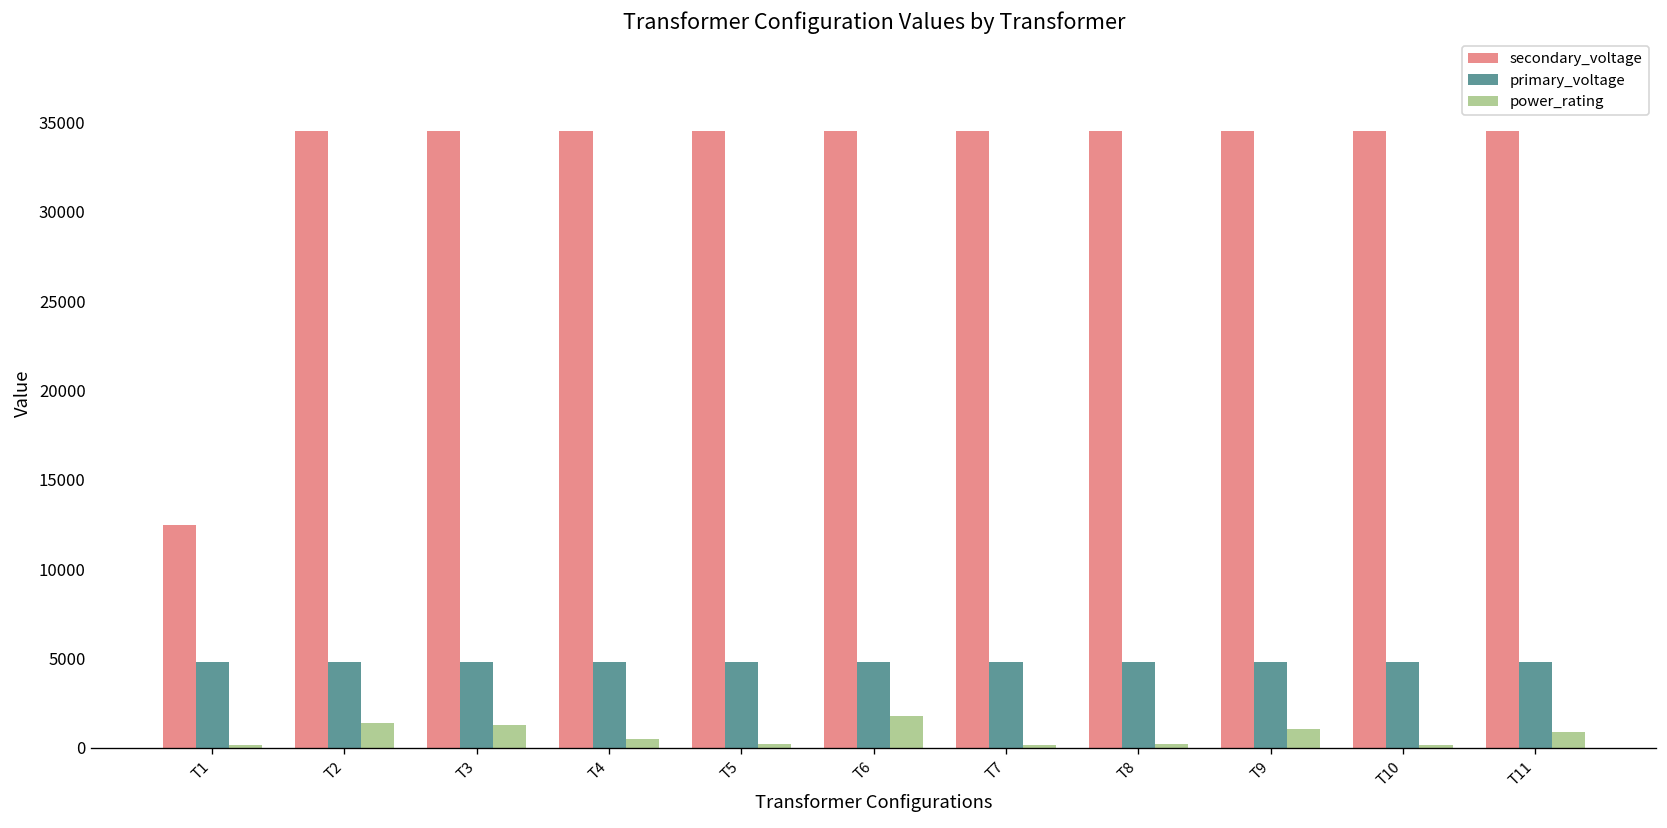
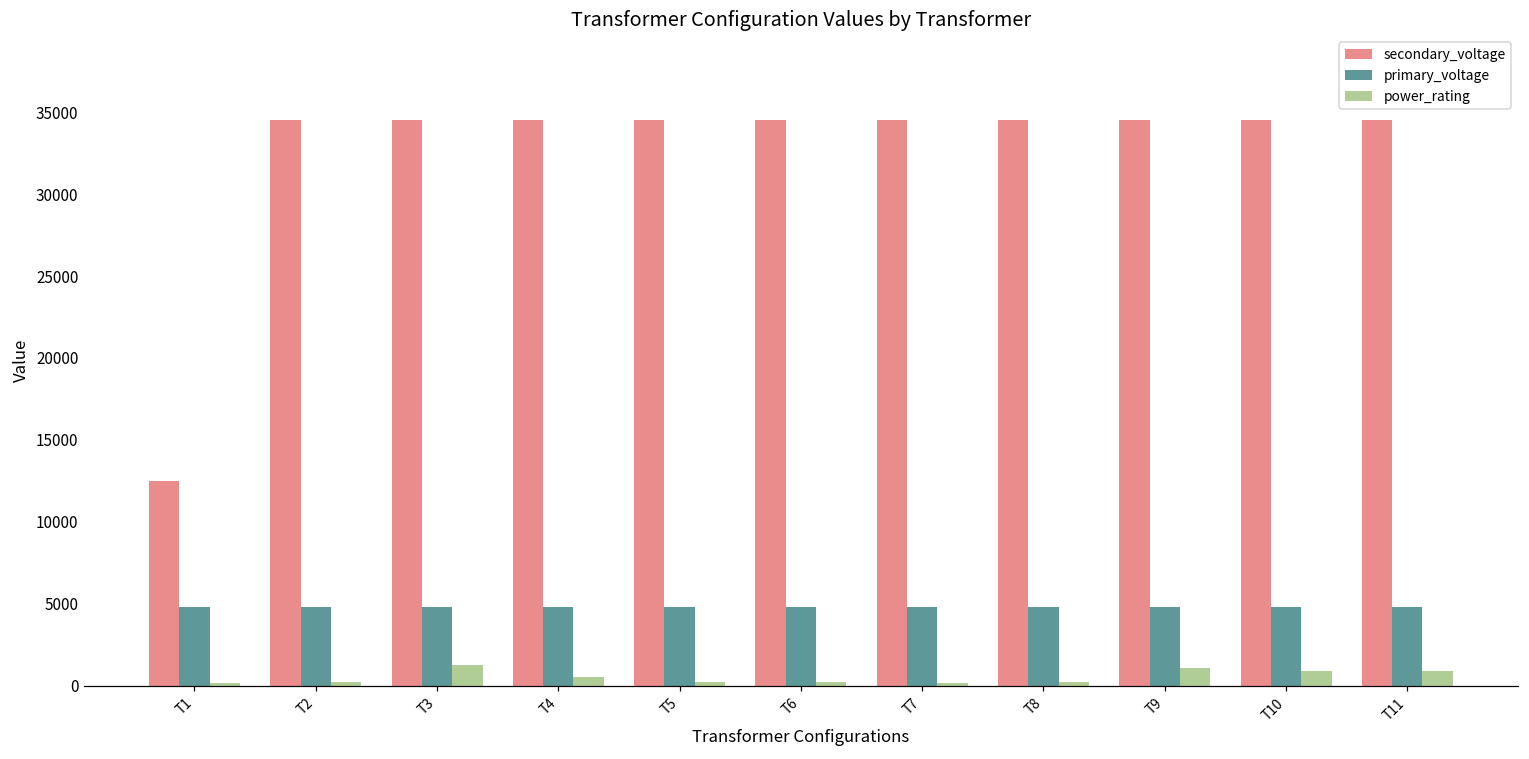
power_rating, T2: 1400 -> 300
power_rating, T6: 1800 -> 300
power_rating, T10: 200 -> 900
